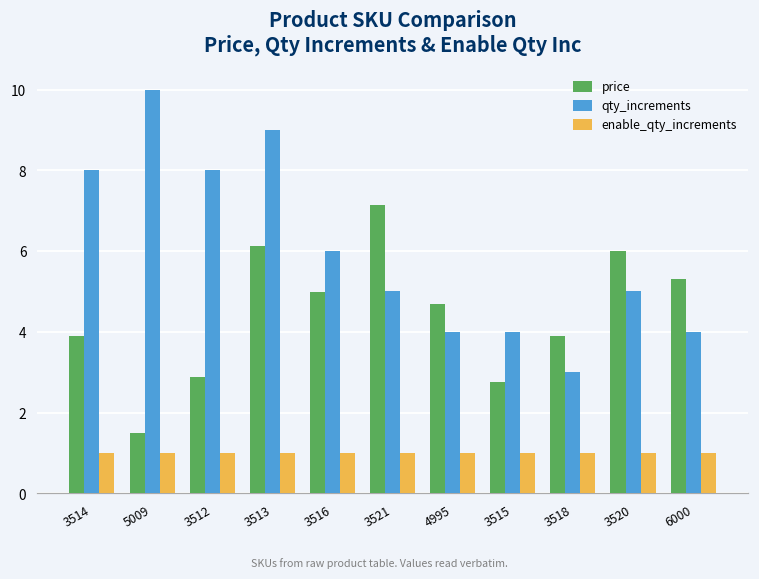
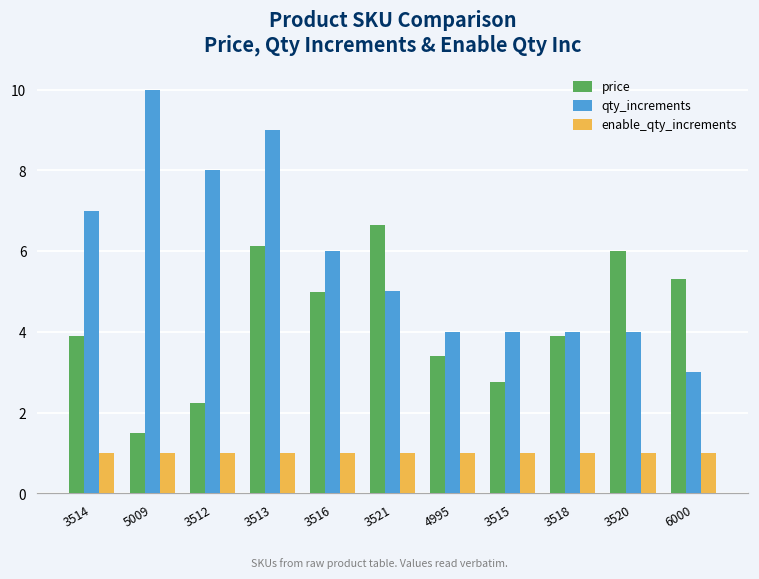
qty_increments, 3514: 8 -> 7
price, 3512: 2.9 -> 2.3
price, 3521: 7.2 -> 6.7
price, 4995: 4.7 -> 3.4
qty_increments, 3518: 3 -> 4
qty_increments, 3520: 5 -> 4
qty_increments, 6000: 4 -> 3
